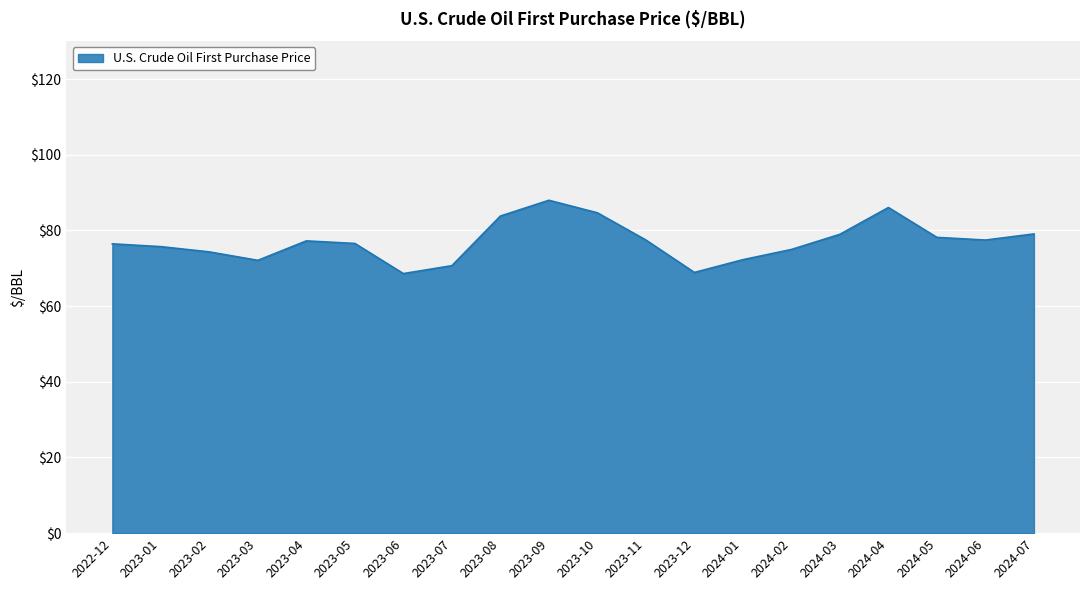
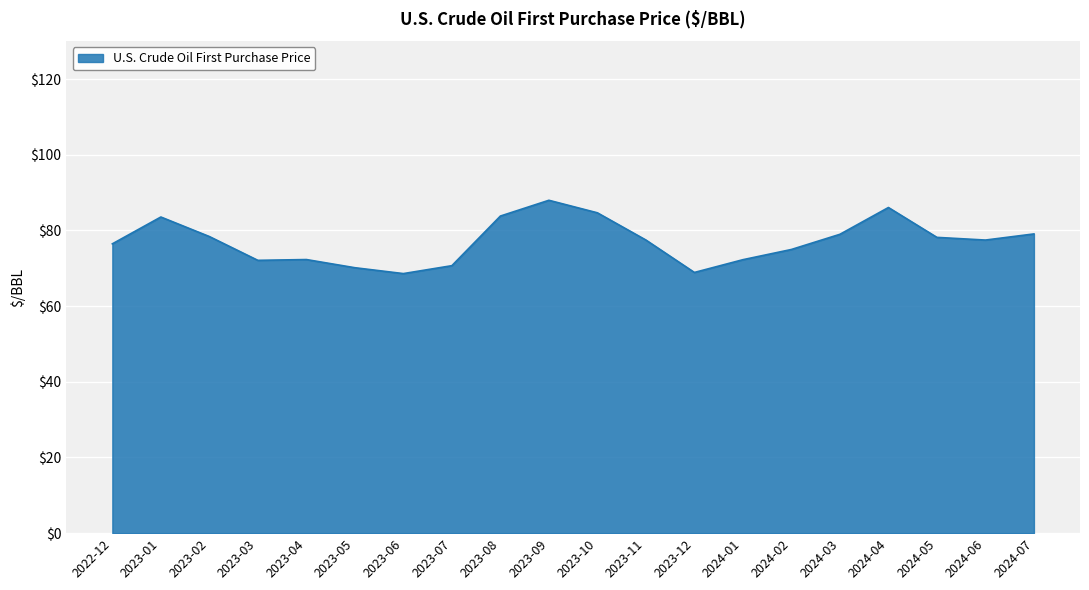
2023-01: $76 -> $84
2023-02: $74 -> $78
2023-04: $77 -> $72
2023-05: $77 -> $70
